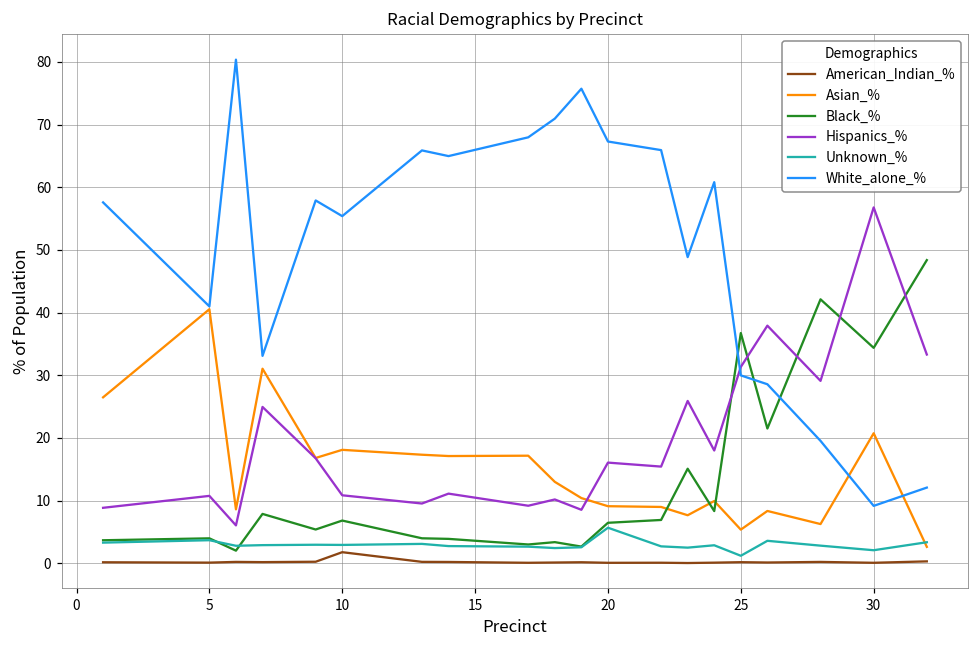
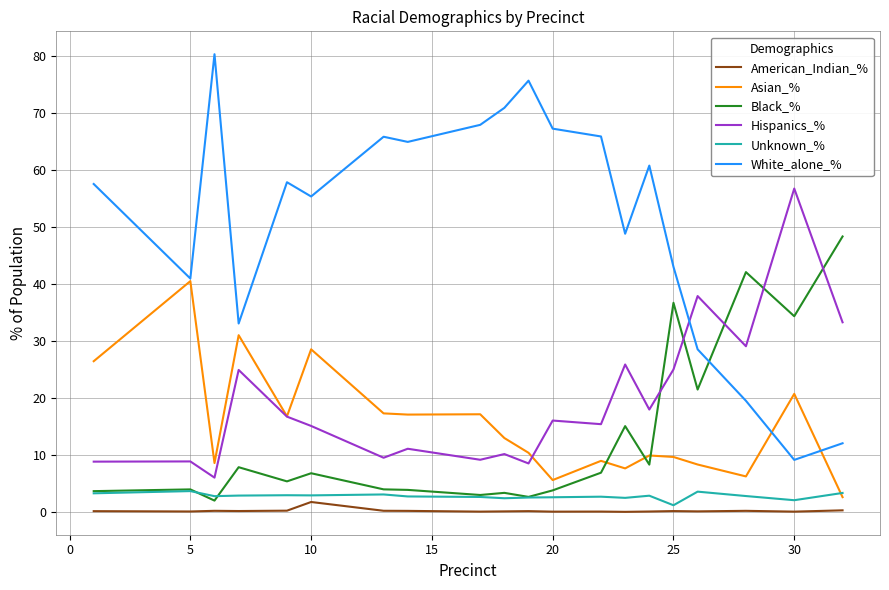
Hispanics_%, 5: 11 -> 9
Asian_%, 10: 18 -> 29
Hispanics_%, 10: 11 -> 15
Asian_%, 20: 9 -> 6
Black_%, 20: 6 -> 4
Unknown_%, 20: 6 -> 3
Asian_%, 25: 5 -> 10
Hispanics_%, 25: 31 -> 25
White_alone_%, 25: 30 -> 43
